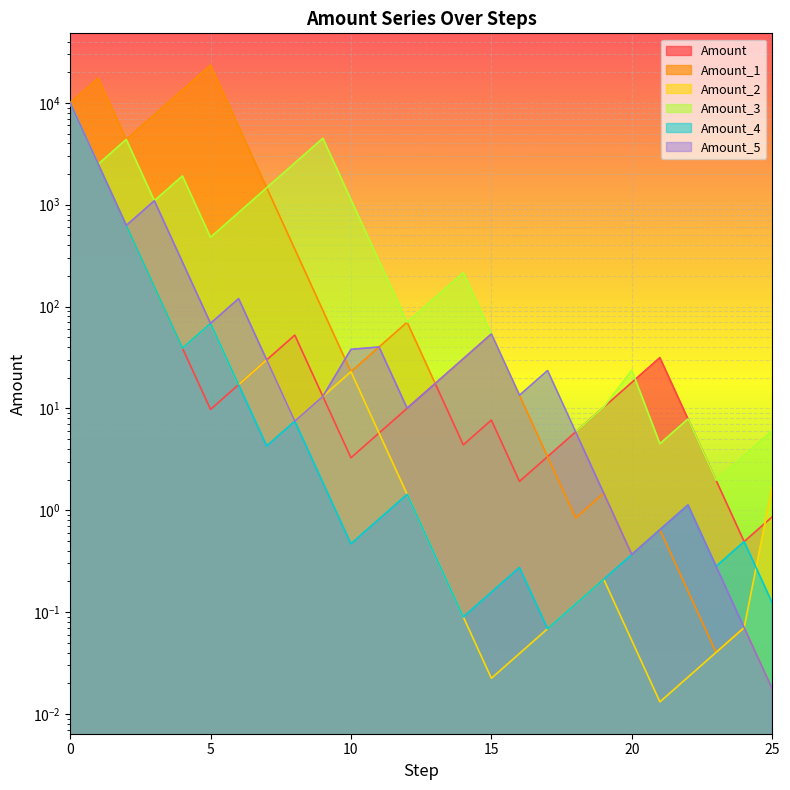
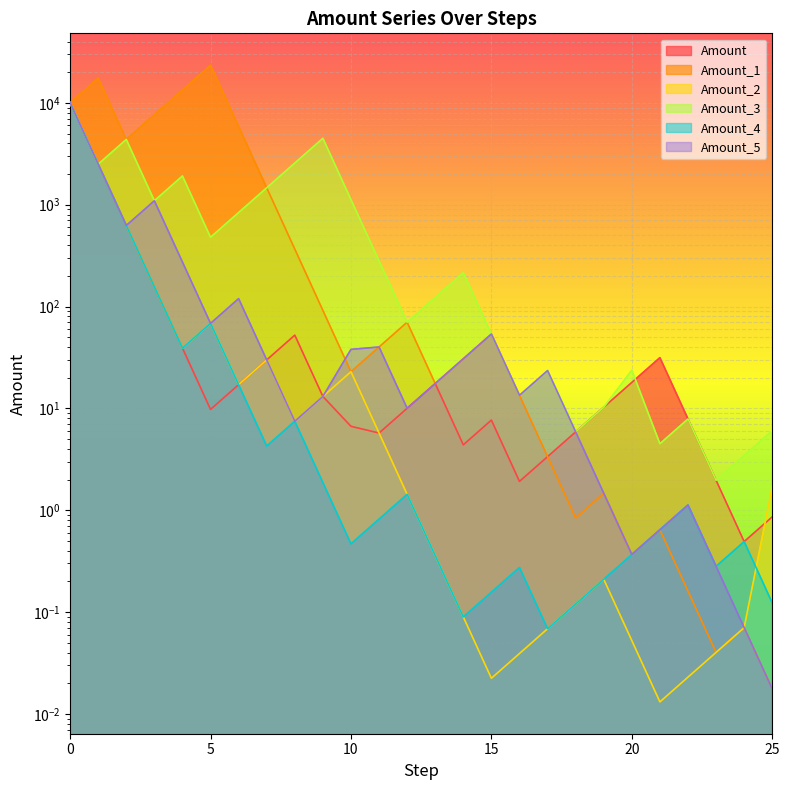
Amount, 10: 3.3 -> 7
